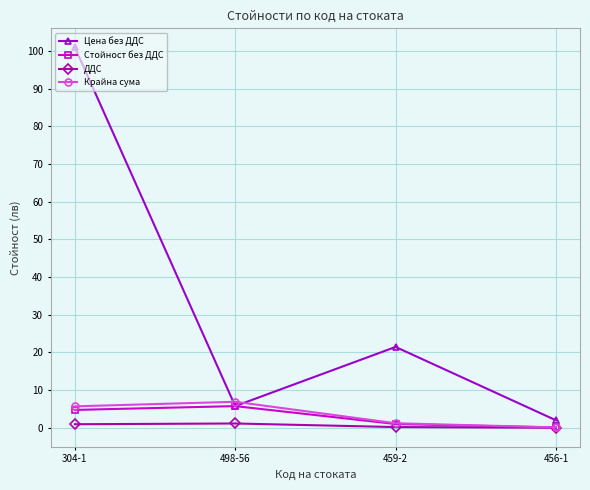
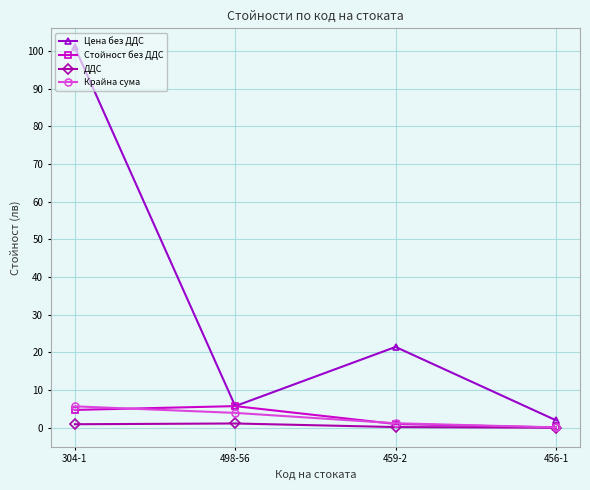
Крайна сума, 498-56: 7 -> 4
